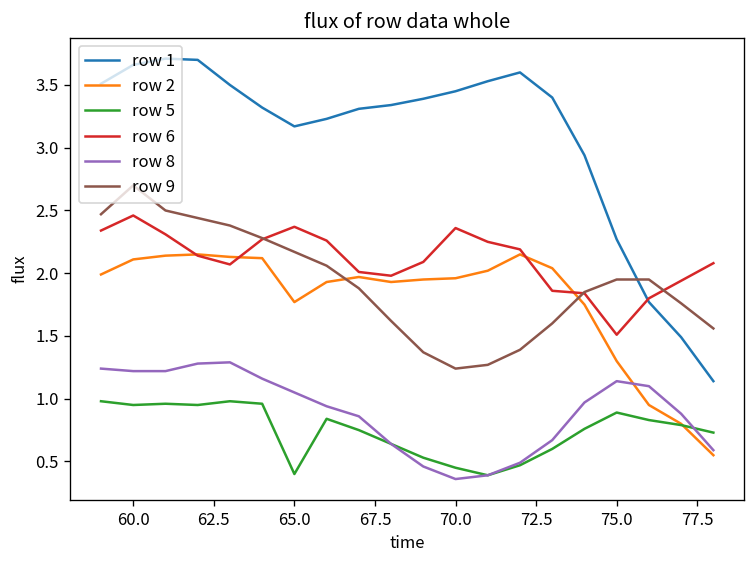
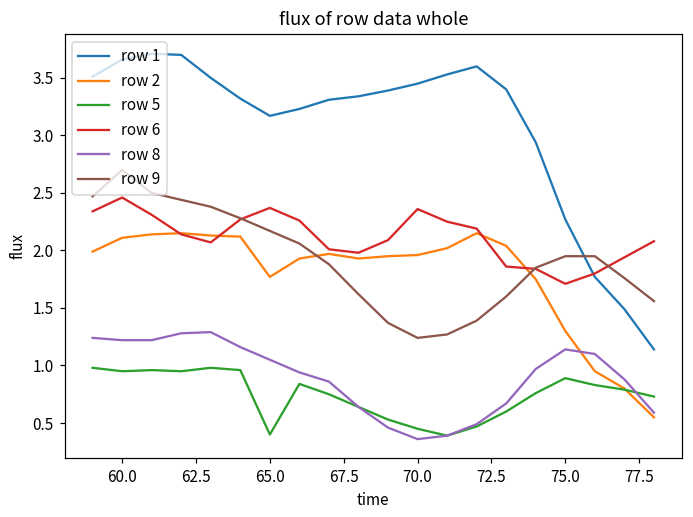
row 6, 75.0: 1.51 -> 1.71
